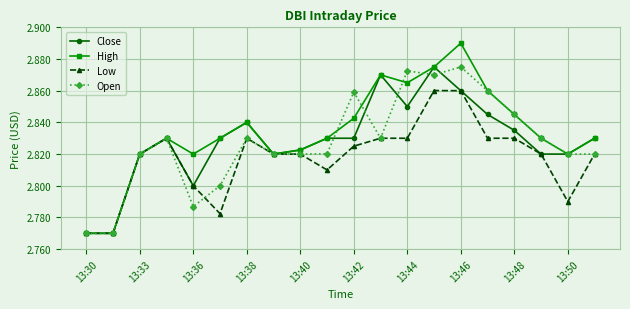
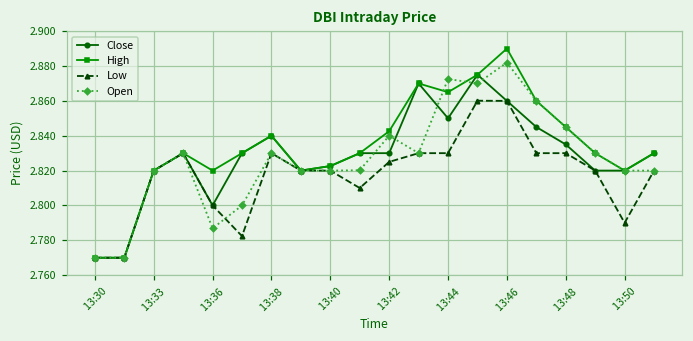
Open, 13:42: 2.859 -> 2.840
Open, 13:46: 2.875 -> 2.882
